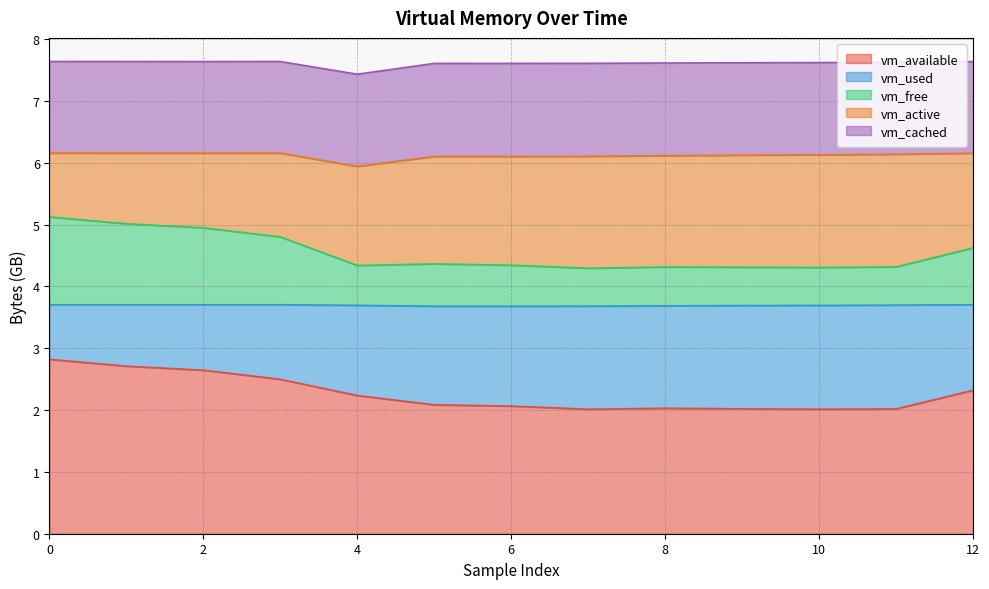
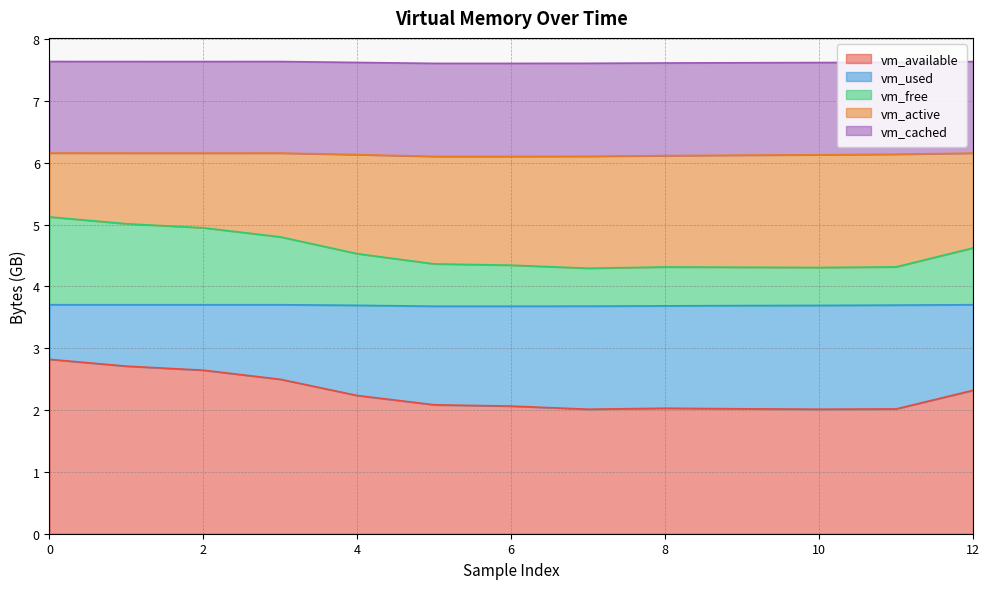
vm_free, 4: 0.6 -> 0.8
